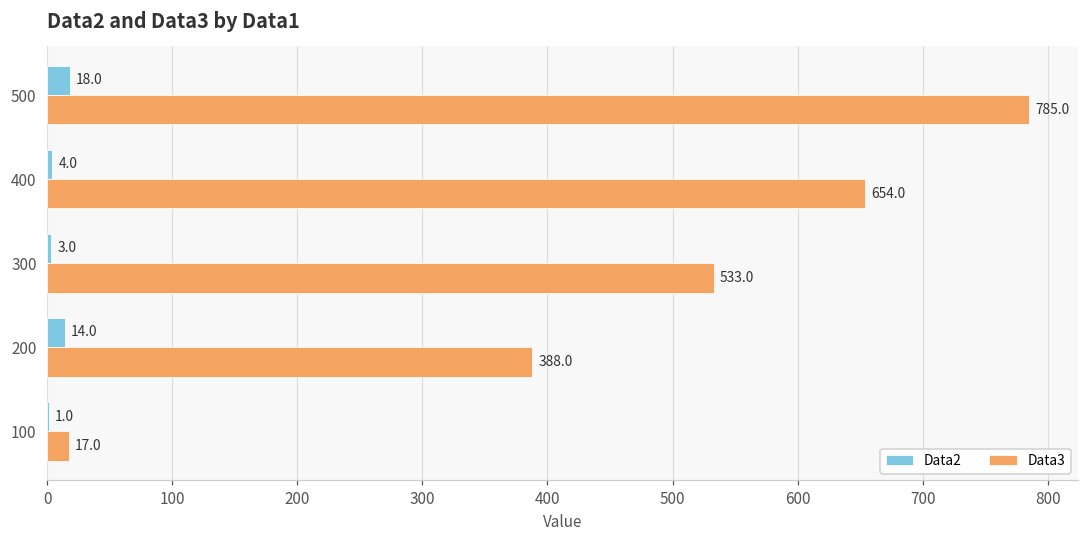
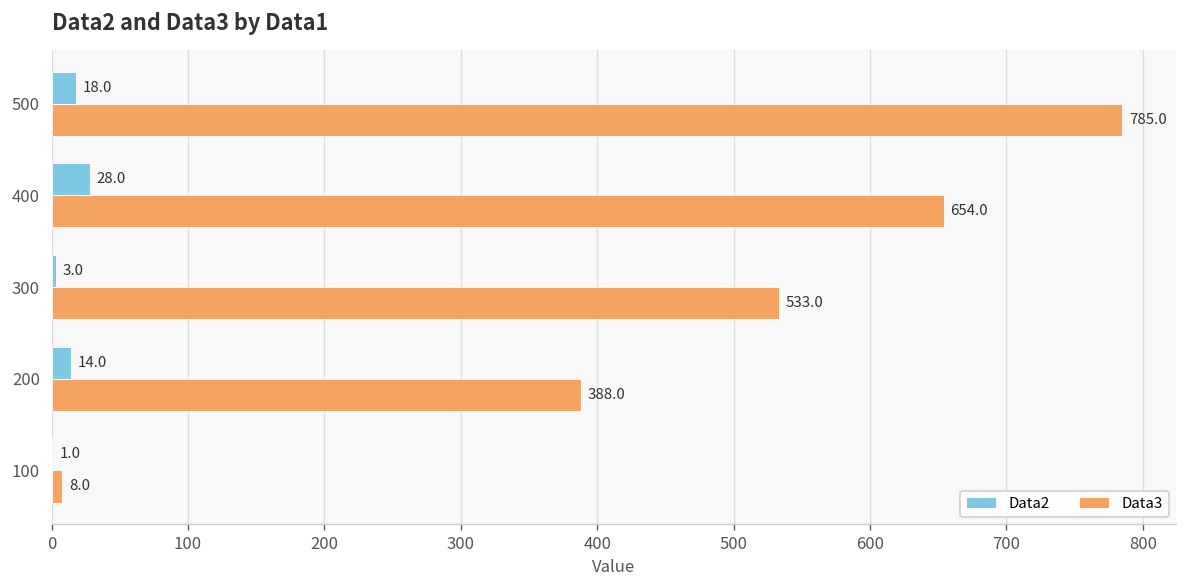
Data2, 400: 4.0 -> 28.0
Data3, 100: 17.0 -> 8.0
